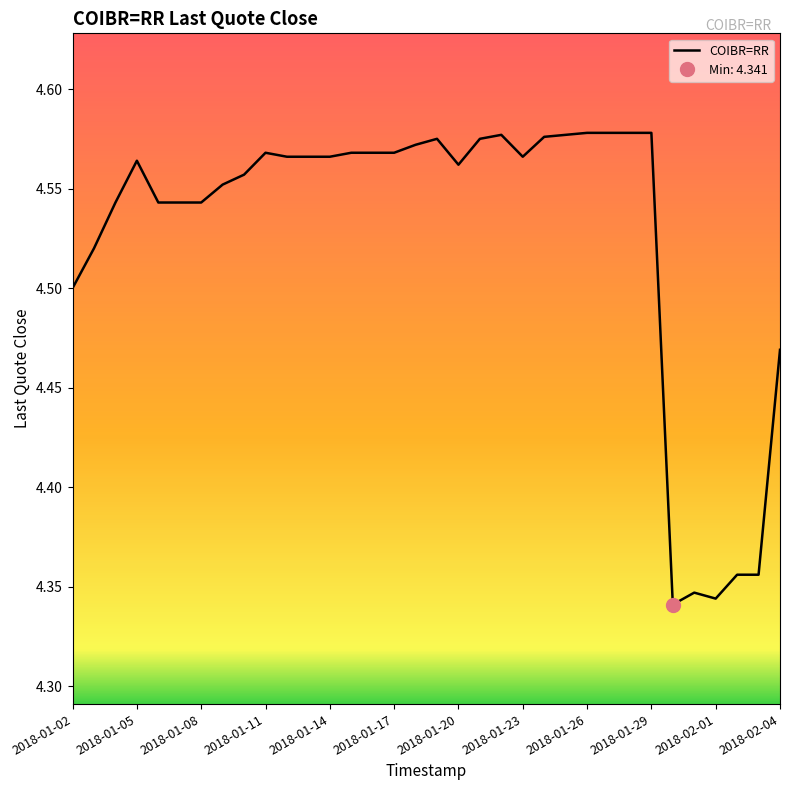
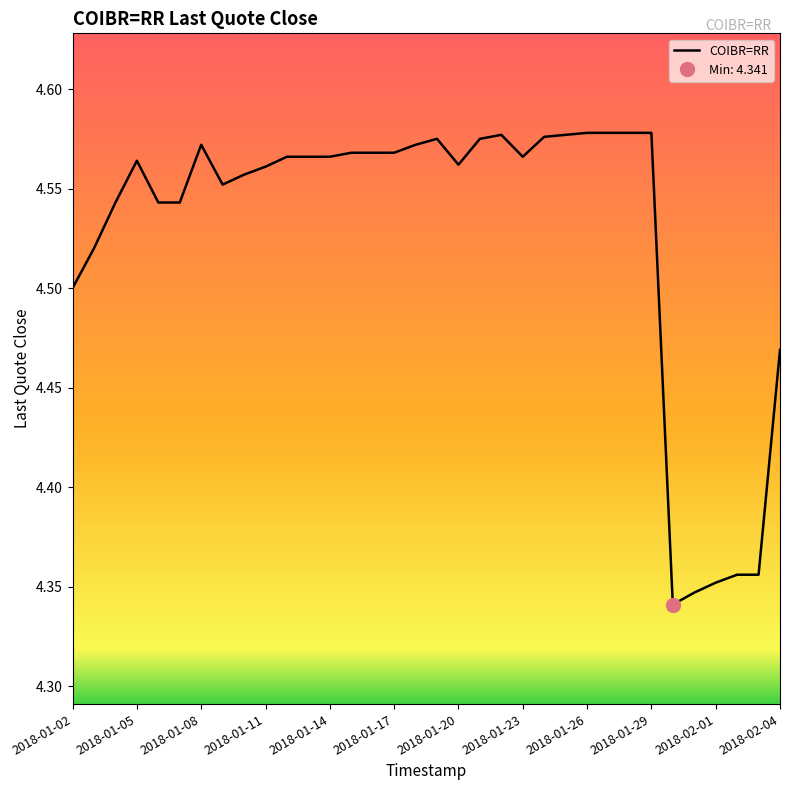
COIBR=RR, 2018-01-08: 4.543 -> 4.572
COIBR=RR, 2018-01-11: 4.568 -> 4.561
COIBR=RR, 2018-02-01: 4.344 -> 4.352
